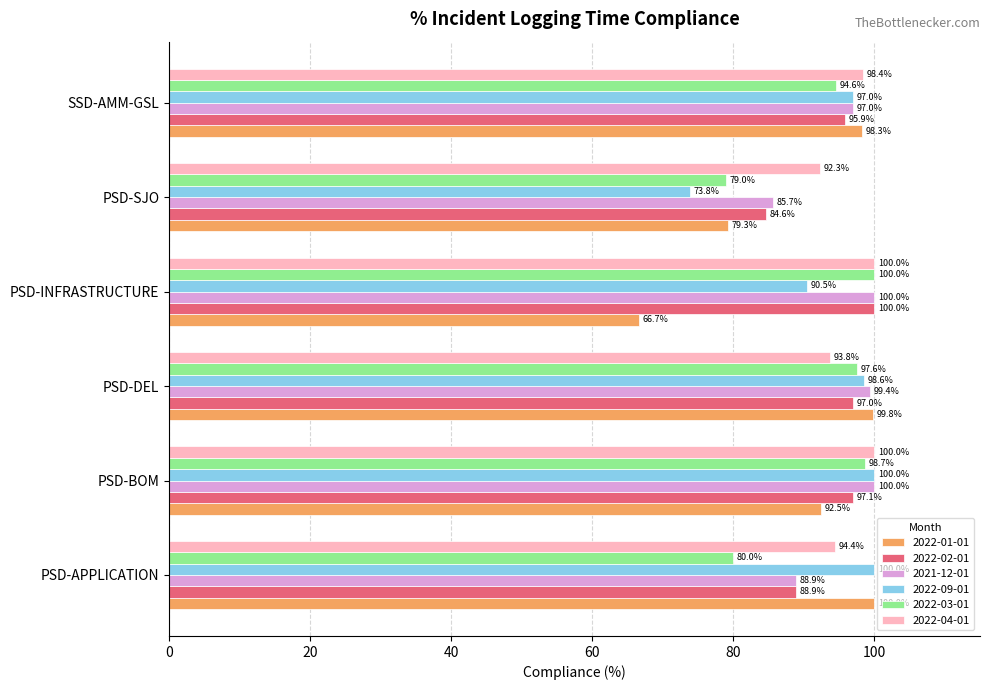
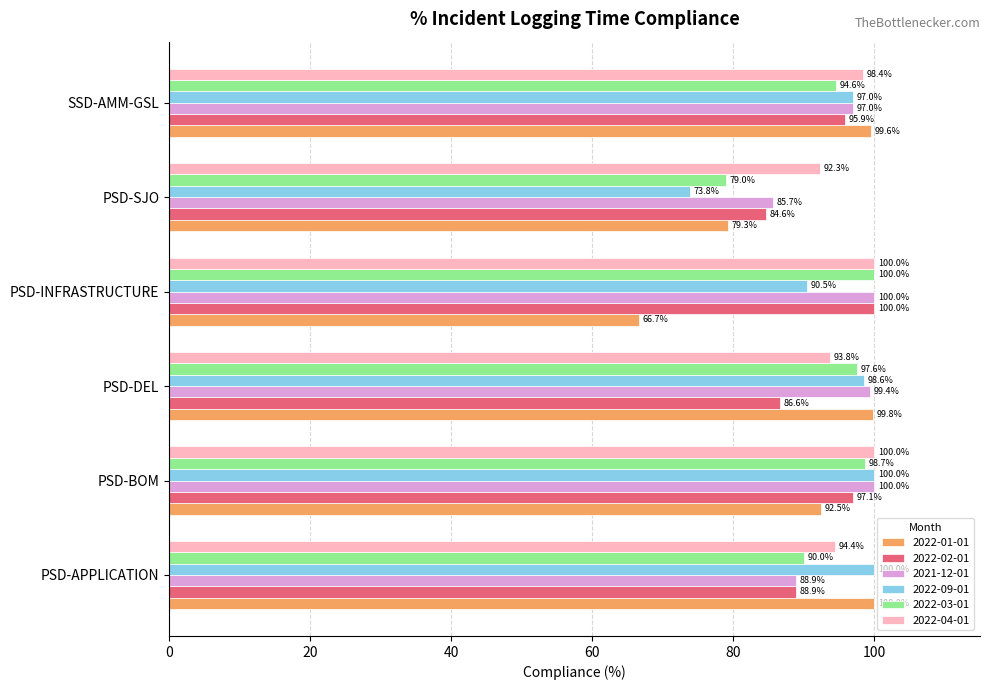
2022-01-01, SSD-AMM-GSL: 98.3% -> 99.6%
2022-02-01, PSD-DEL: 97.0% -> 86.6%
2022-03-01, PSD-APPLICATION: 80.0% -> 90.0%
